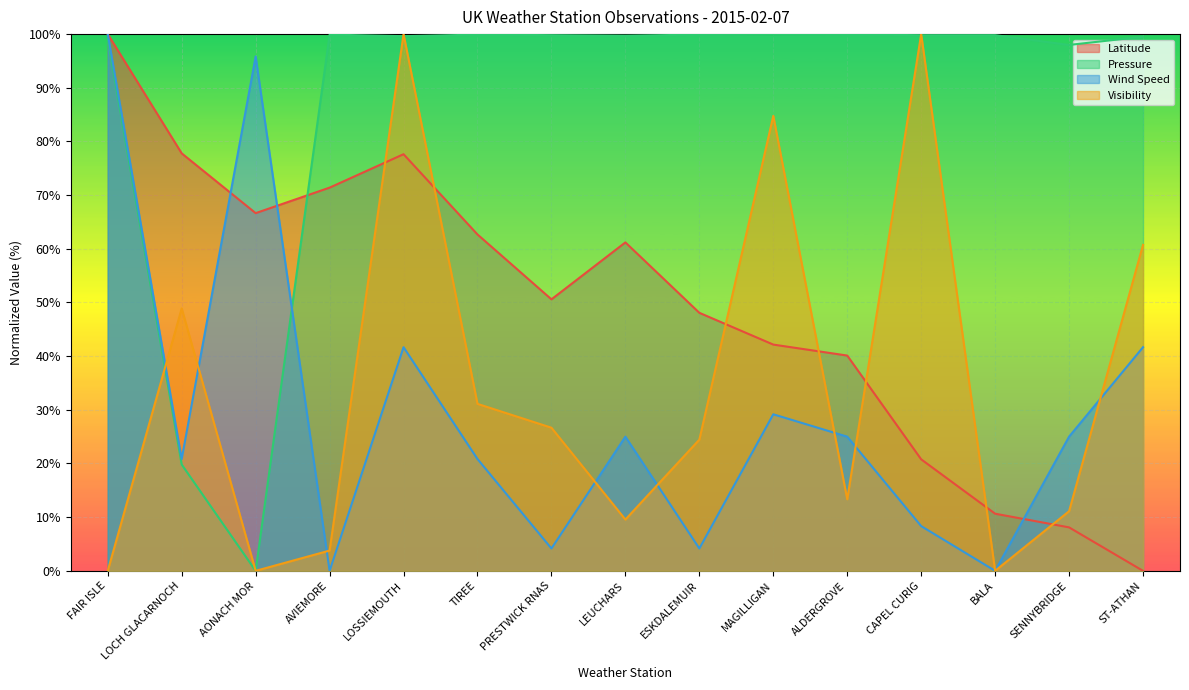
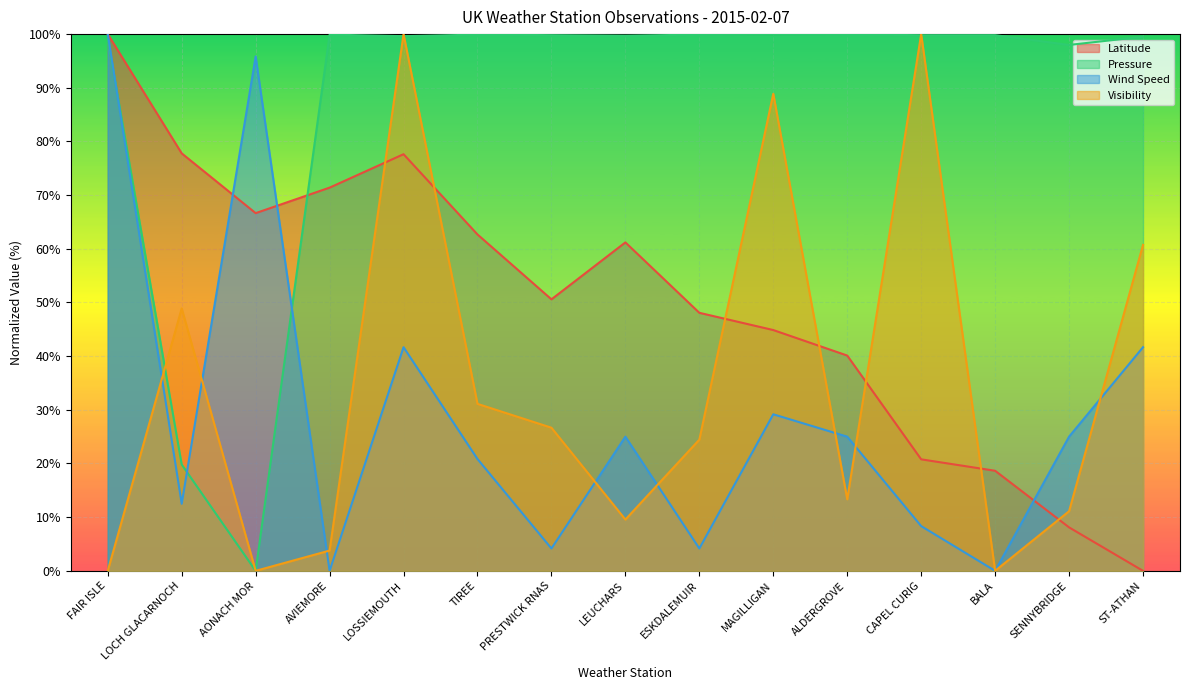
Wind Speed, LOCH GLACARNOCH: 21% -> 13%
Latitude, MAGILLIGAN: 42% -> 45%
Visibility, MAGILLIGAN: 85% -> 89%
Latitude, BALA: 11% -> 19%
